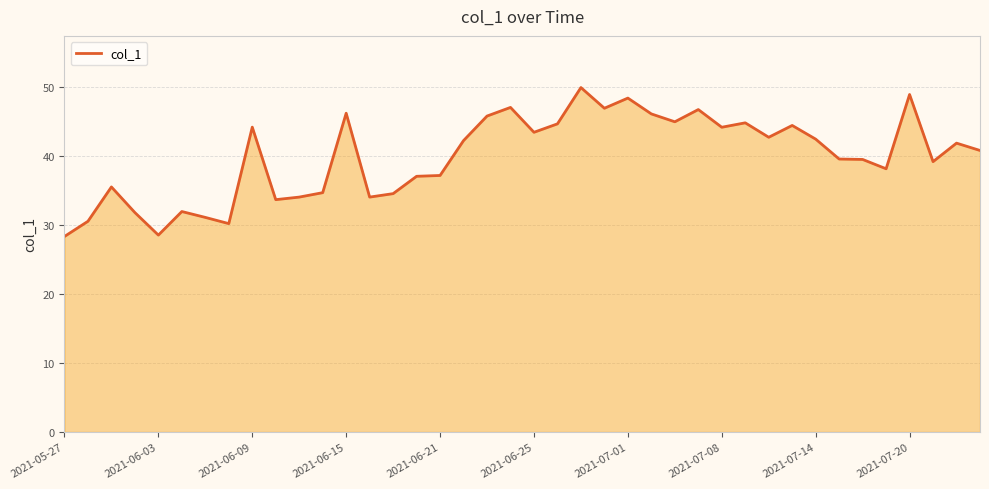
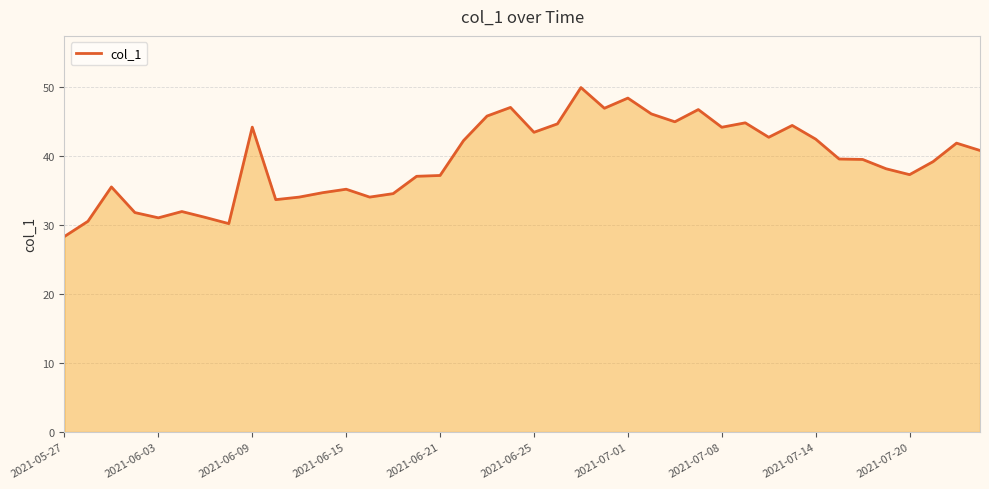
2021-06-03: 29 -> 31
2021-06-15: 46 -> 35
2021-07-20: 49 -> 37
